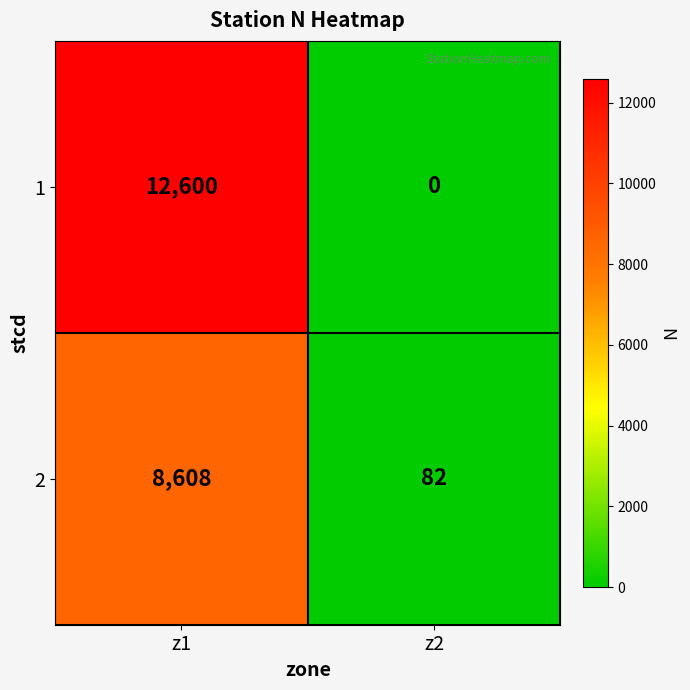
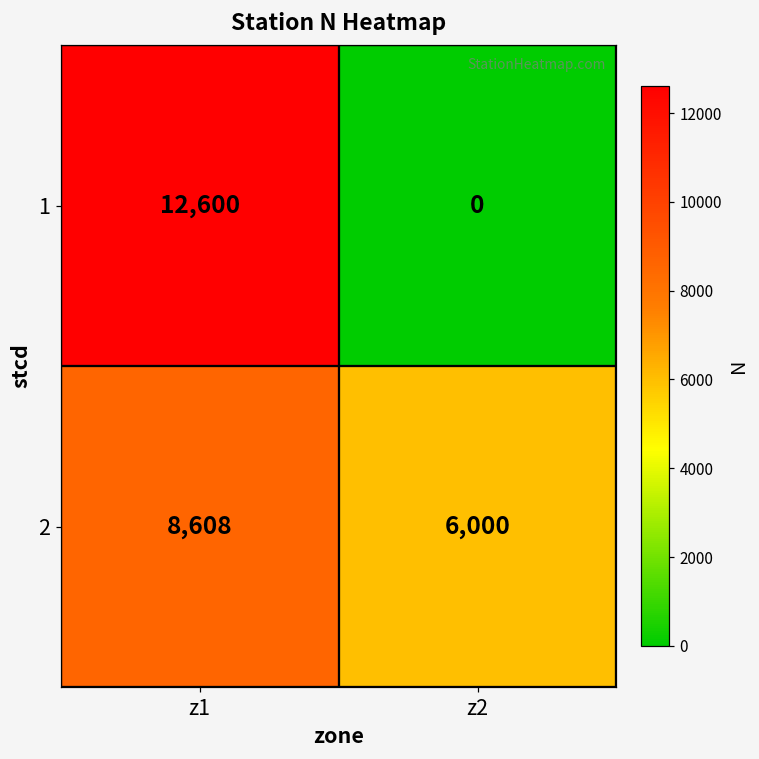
2, z2: 82 -> 6,000
